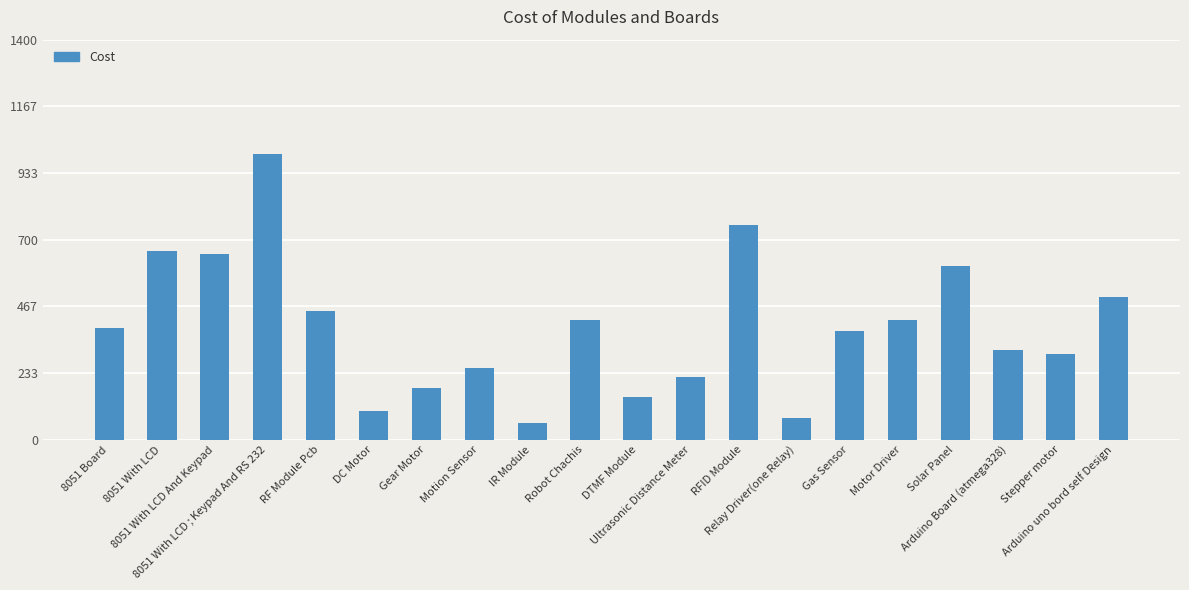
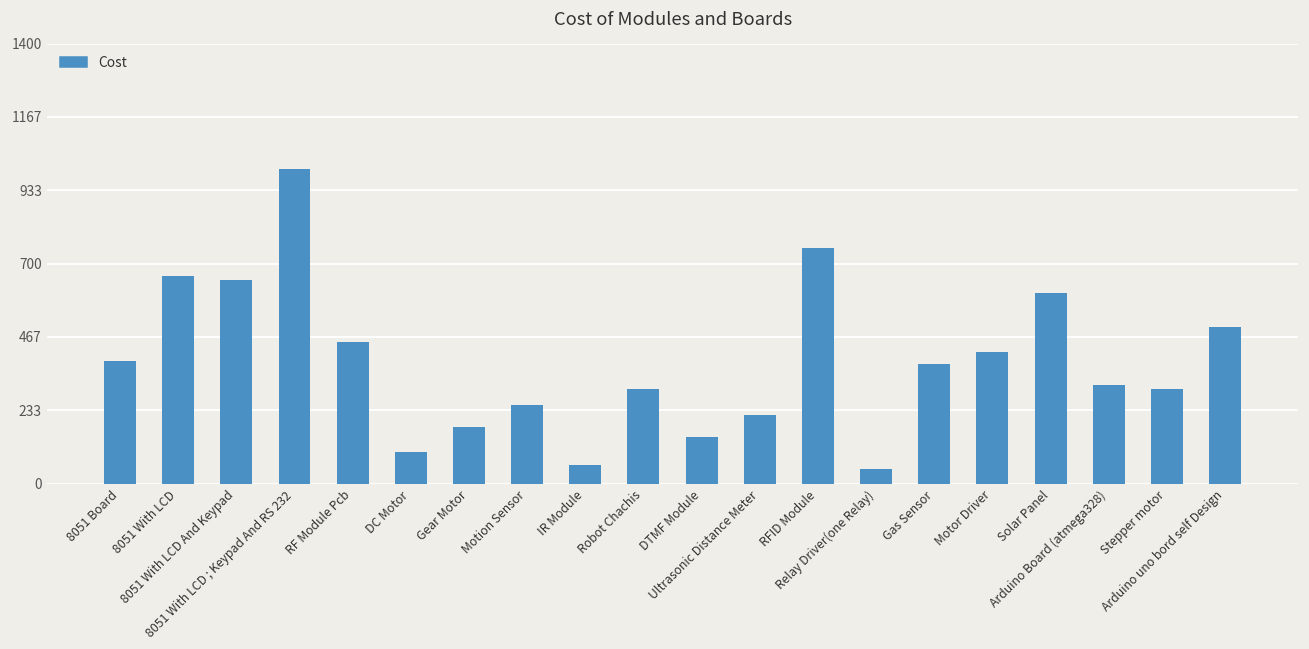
Robot Chachis: 420 -> 300
Relay Driver(one Relay): 80 -> 50
